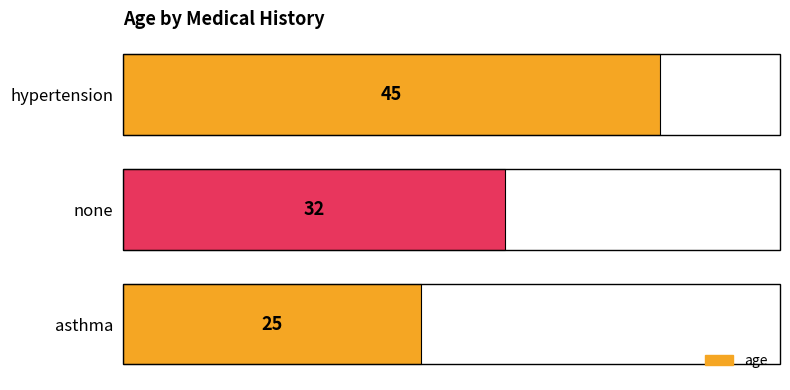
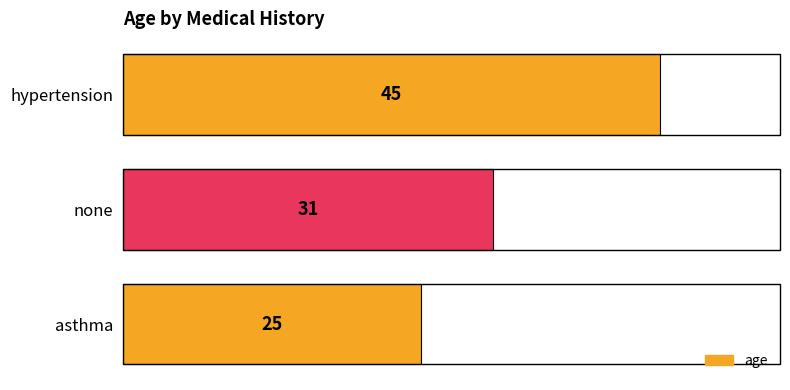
none: 32 -> 31
